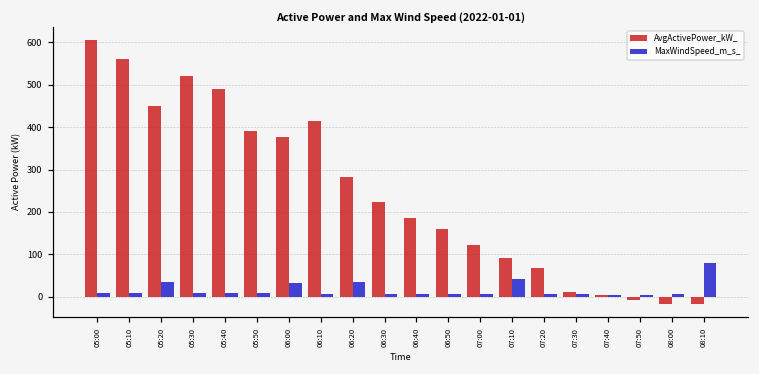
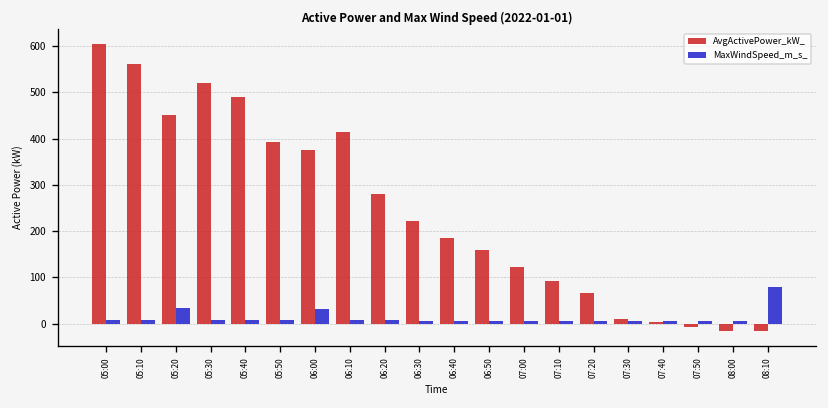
MaxWindSpeed_m_s_, 06:20: 30 -> 10
MaxWindSpeed_m_s_, 07:10: 40 -> 10
